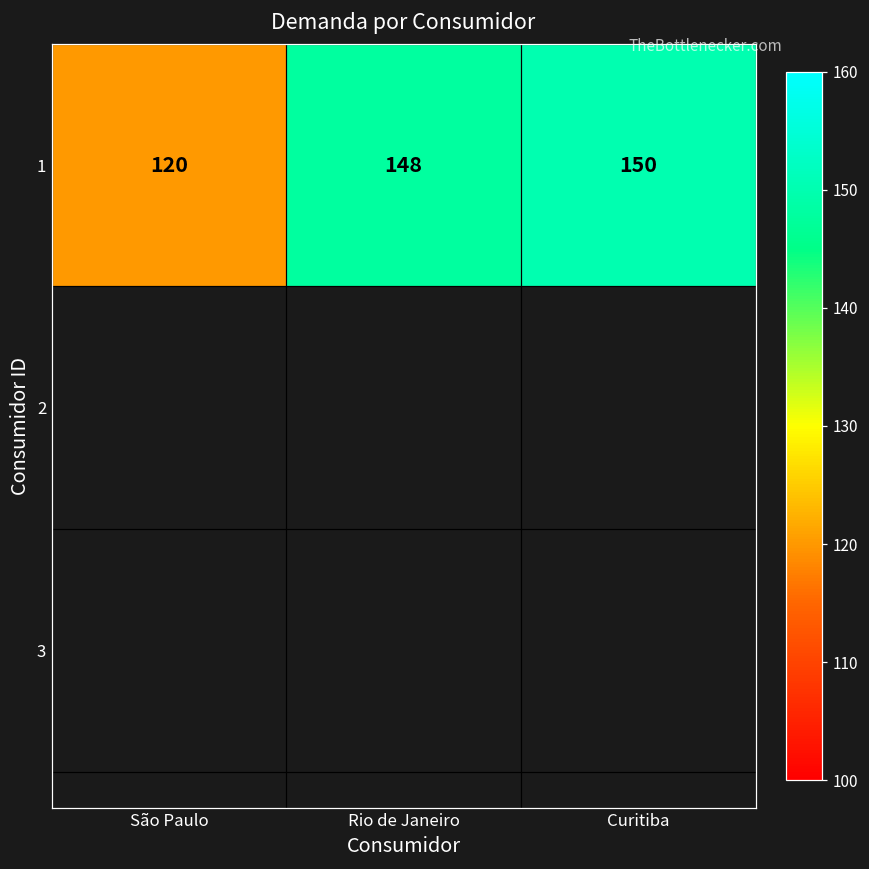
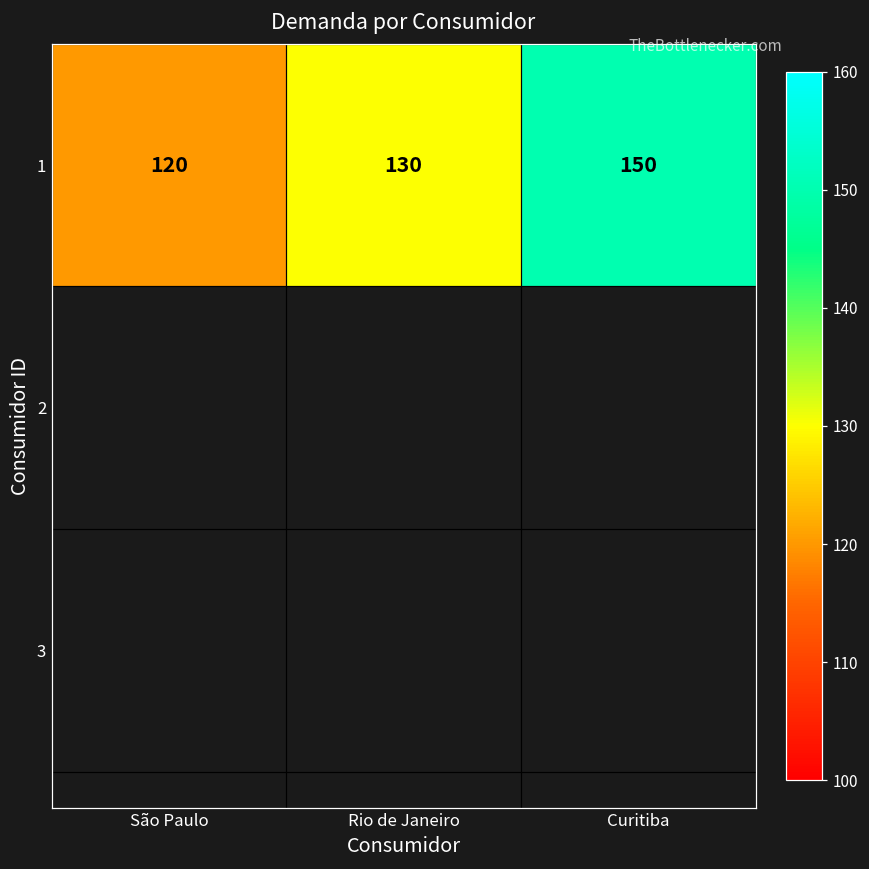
1, Rio de Janeiro: 148 -> 130
